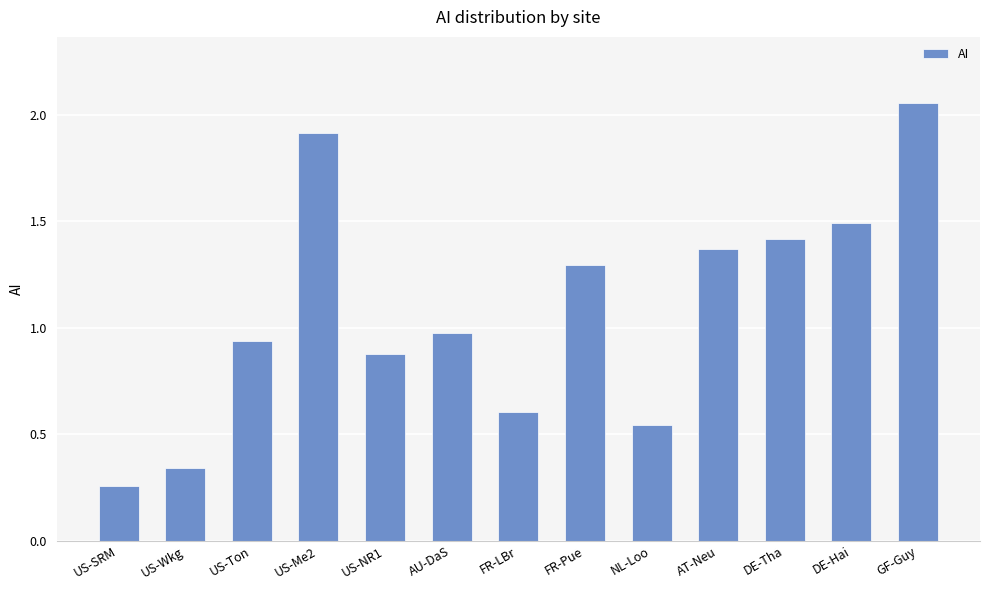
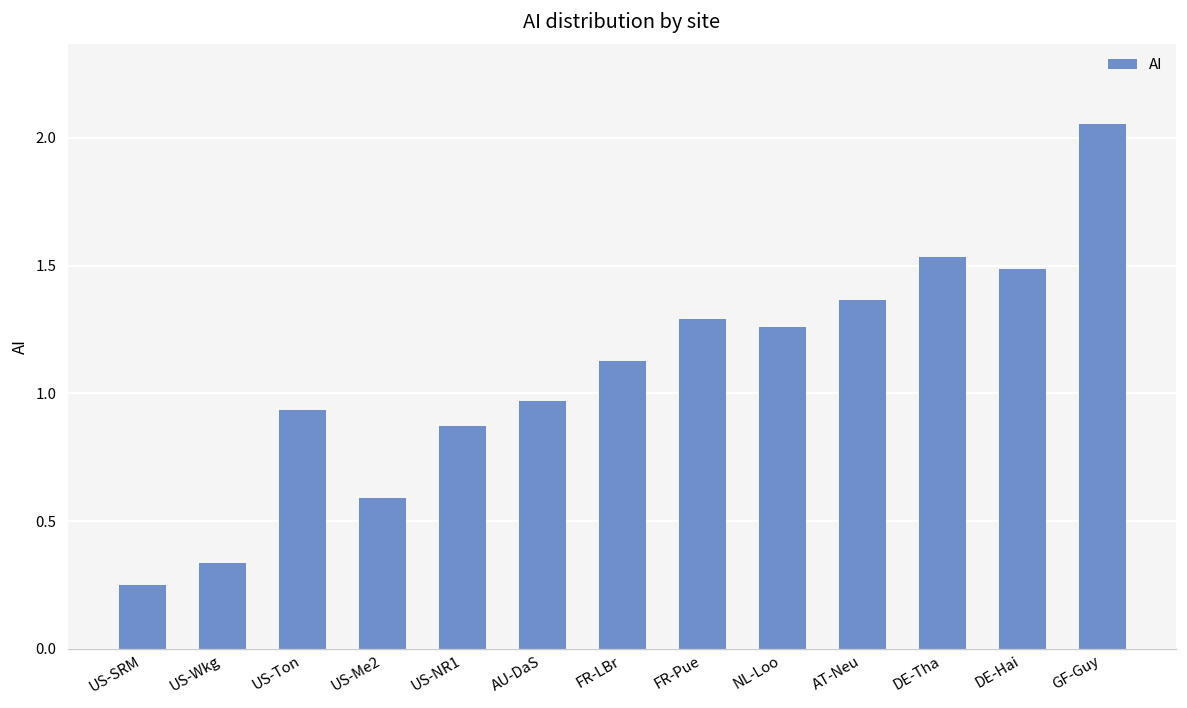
US-Me2: 1.92 -> 0.59
FR-LBr: 0.60 -> 1.13
NL-Loo: 0.54 -> 1.26
DE-Tha: 1.42 -> 1.54
